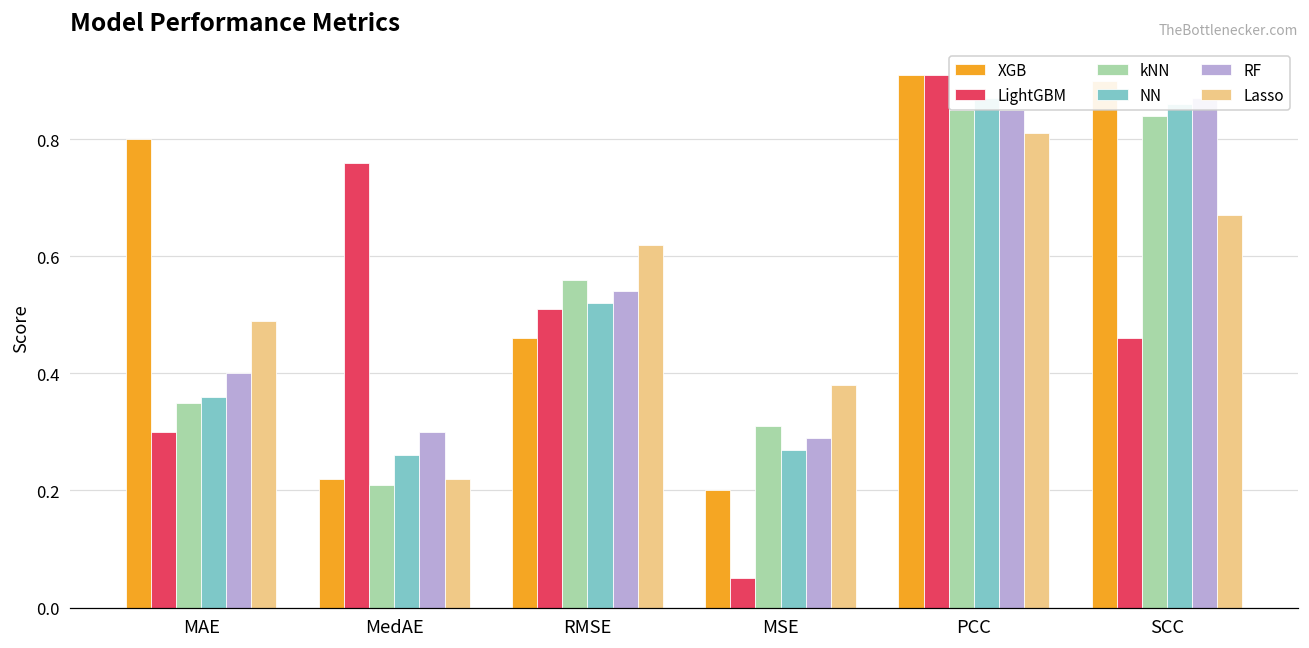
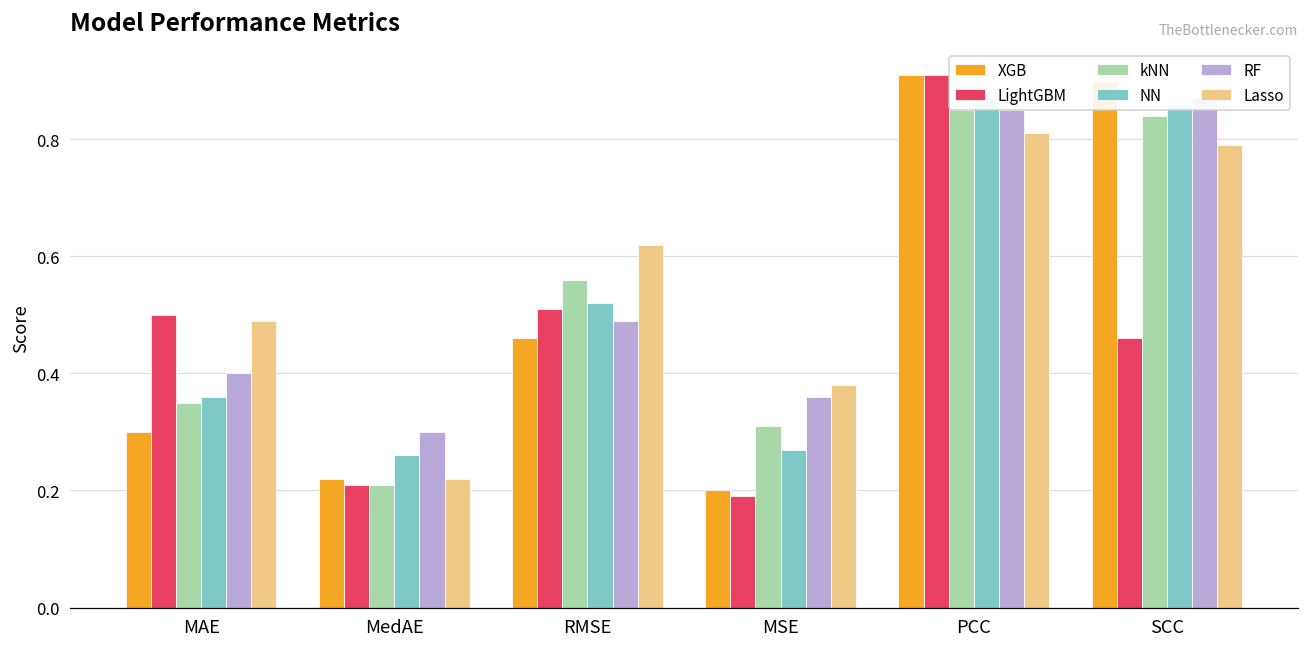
XGB, MAE: 0.8 -> 0.3
LightGBM, MAE: 0.3 -> 0.5
LightGBM, MedAE: 0.76 -> 0.21
RF, RMSE: 0.54 -> 0.49
LightGBM, MSE: 0.05 -> 0.19
RF, MSE: 0.29 -> 0.36
Lasso, SCC: 0.67 -> 0.79
